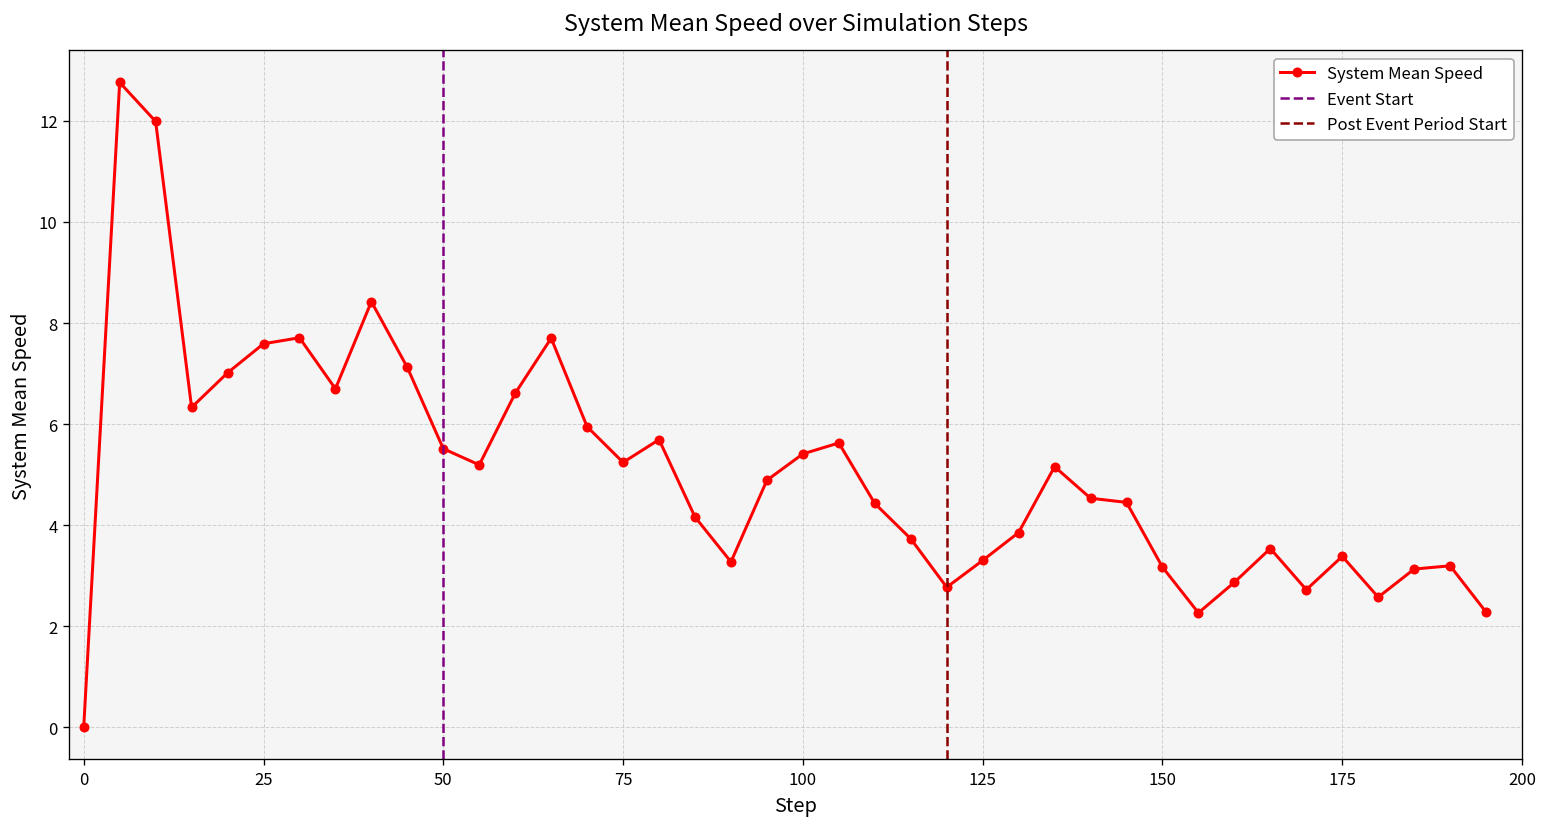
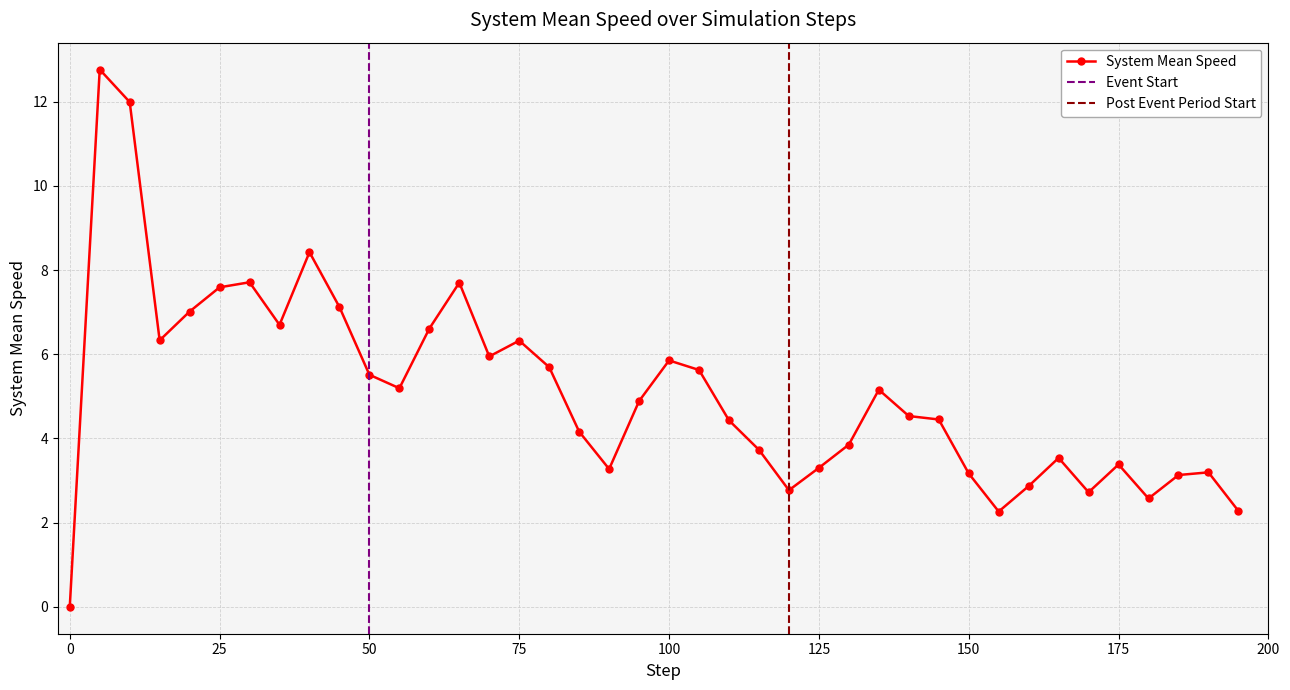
75: 5.2 -> 6.3
100: 5.4 -> 5.9
